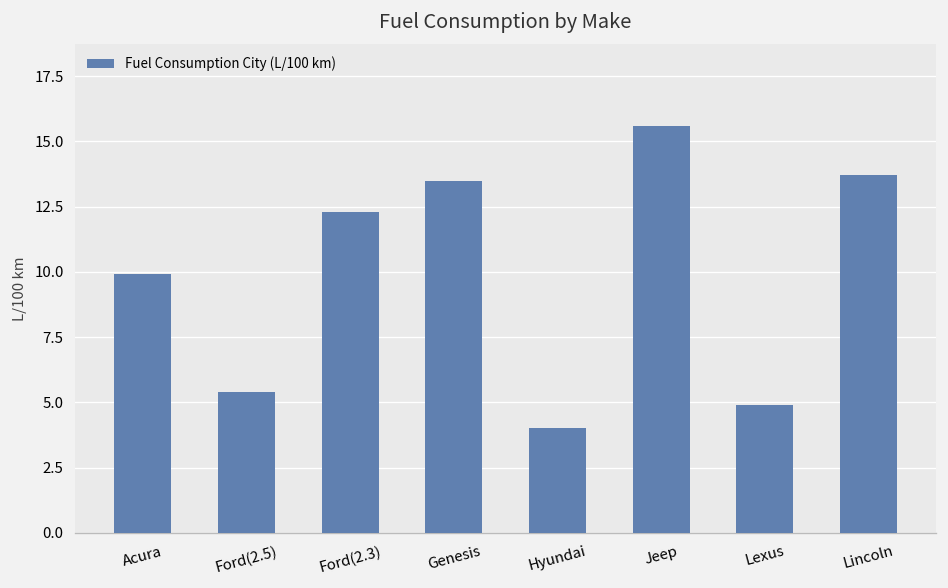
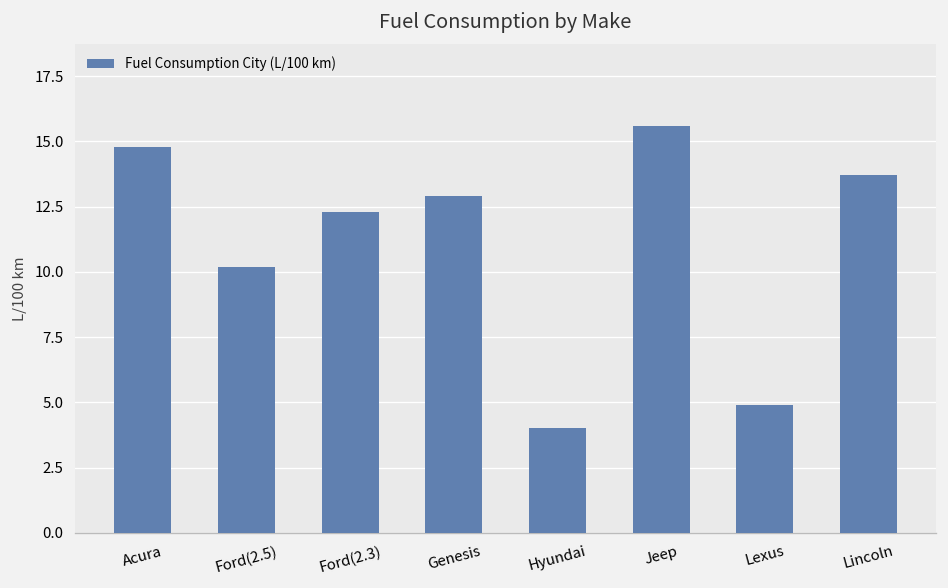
Acura: 9.9 -> 14.8
Ford(2.5): 5.4 -> 10.2
Genesis: 13.5 -> 12.9
